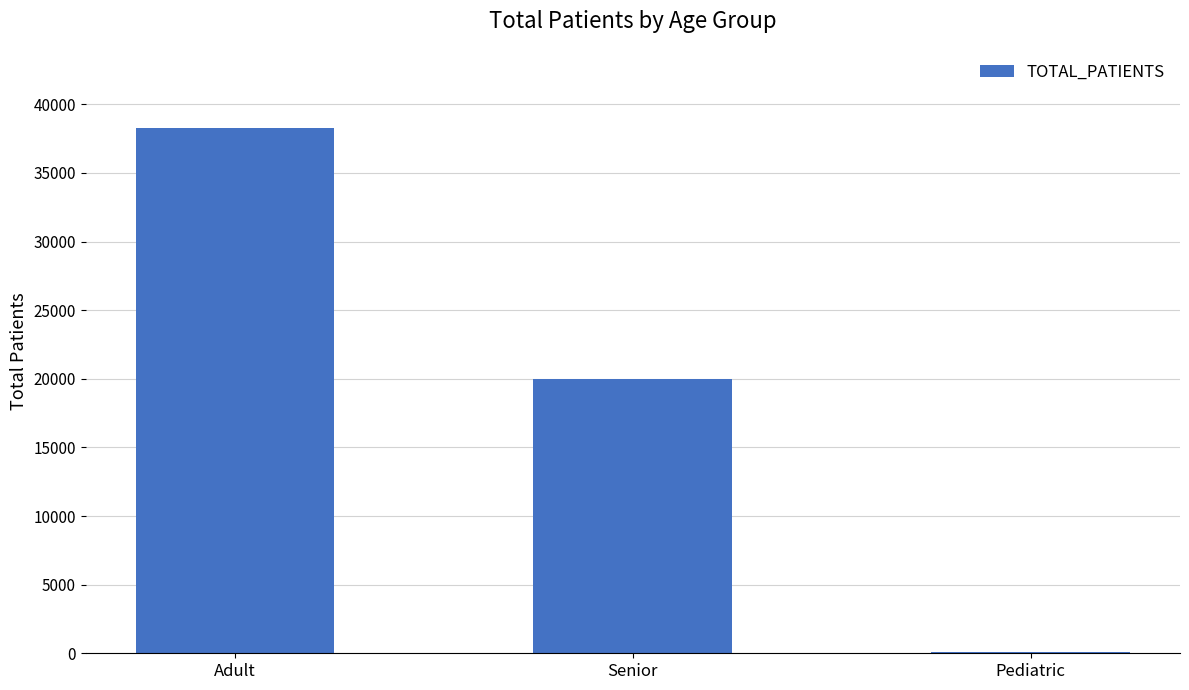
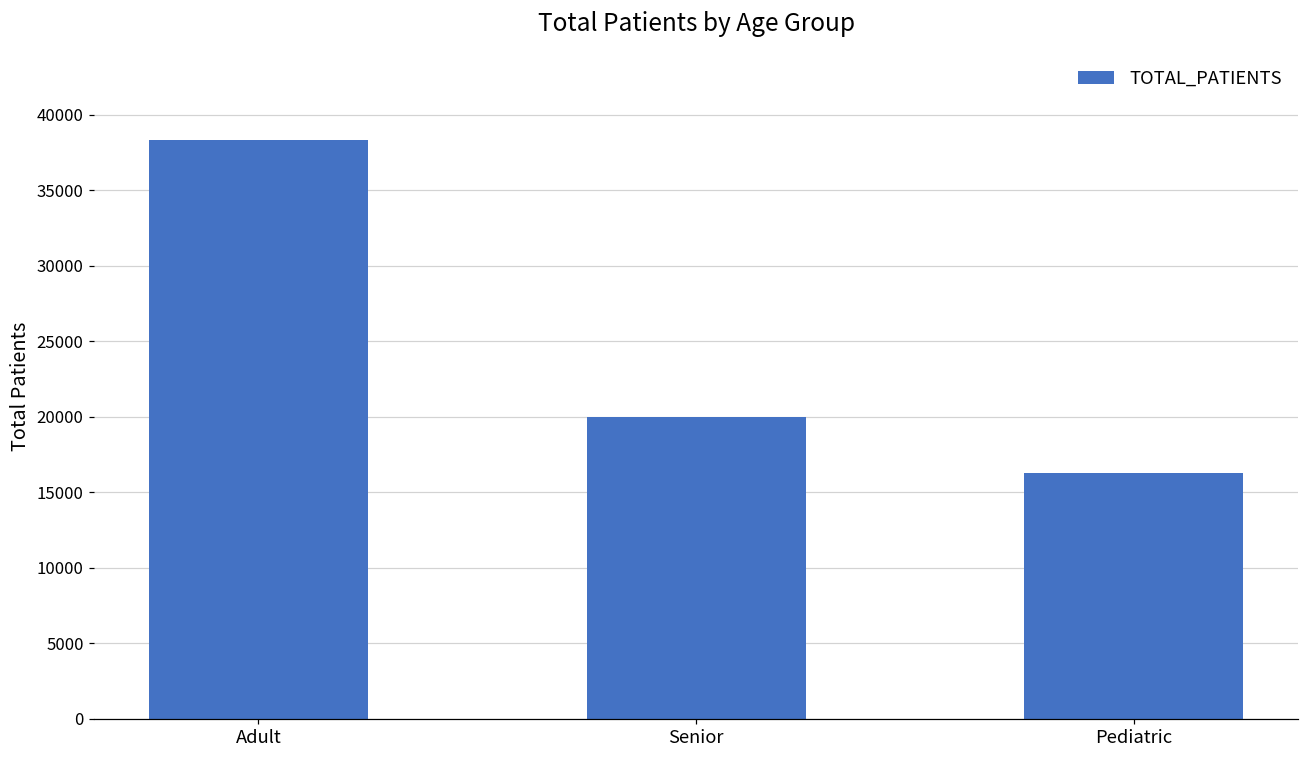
Pediatric: 100 -> 16300
